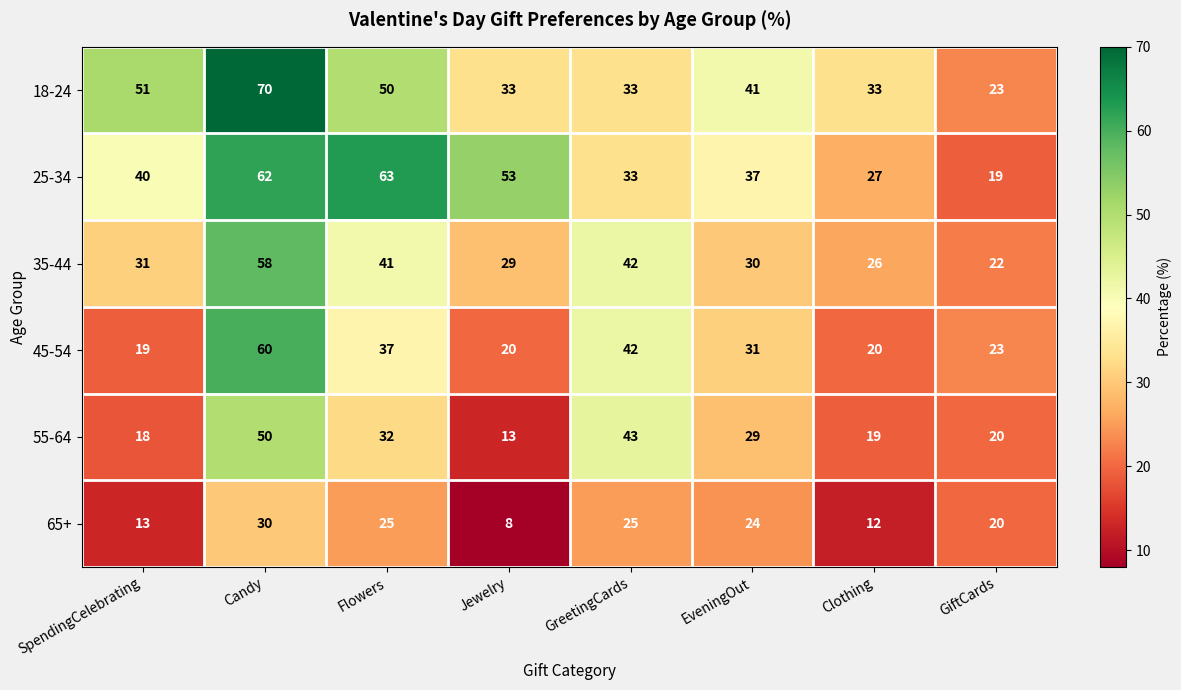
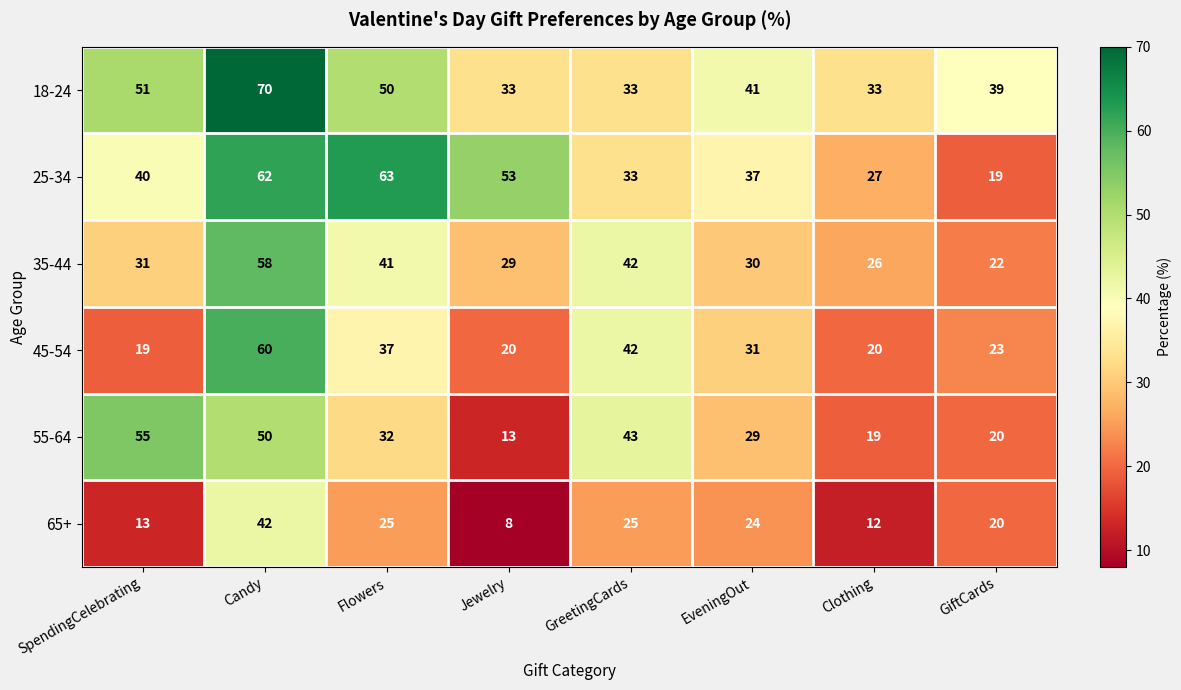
18-24, GiftCards: 23 -> 39
55-64, SpendingCelebrating: 18 -> 55
65+, Candy: 30 -> 42
